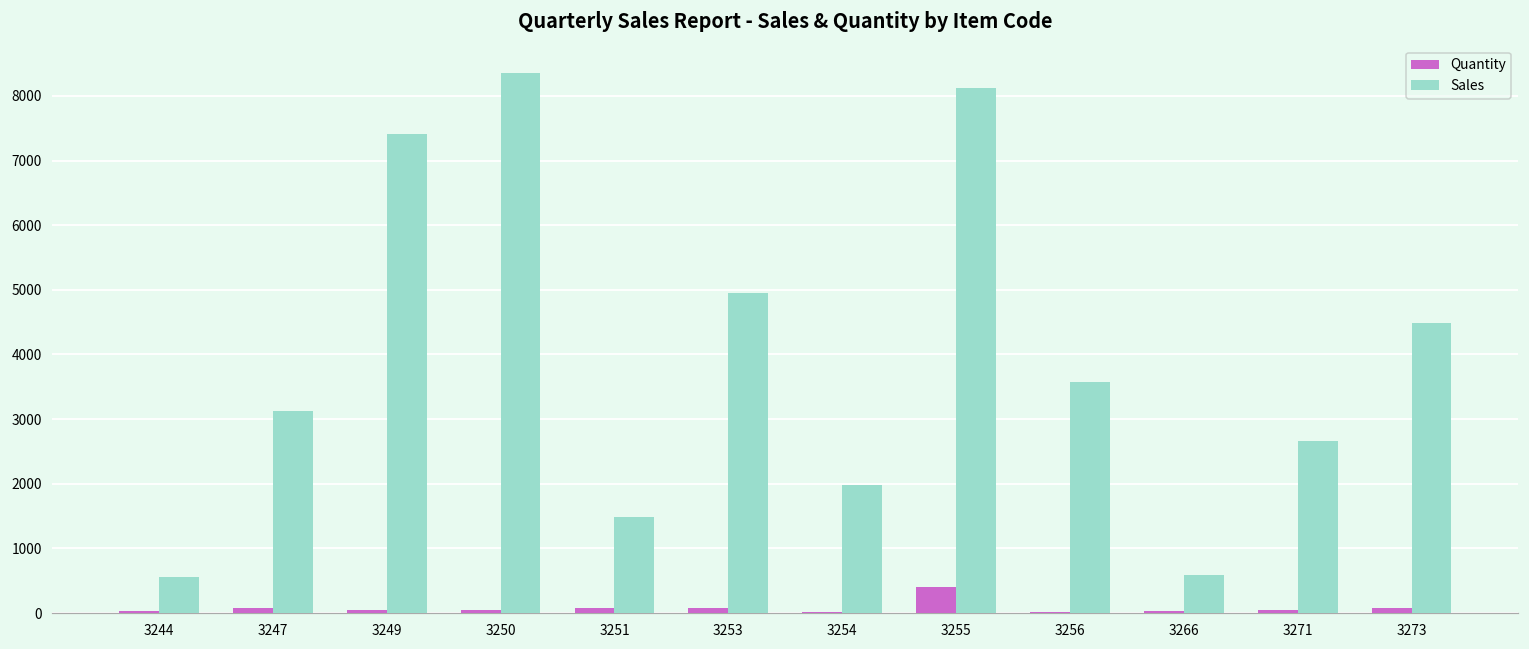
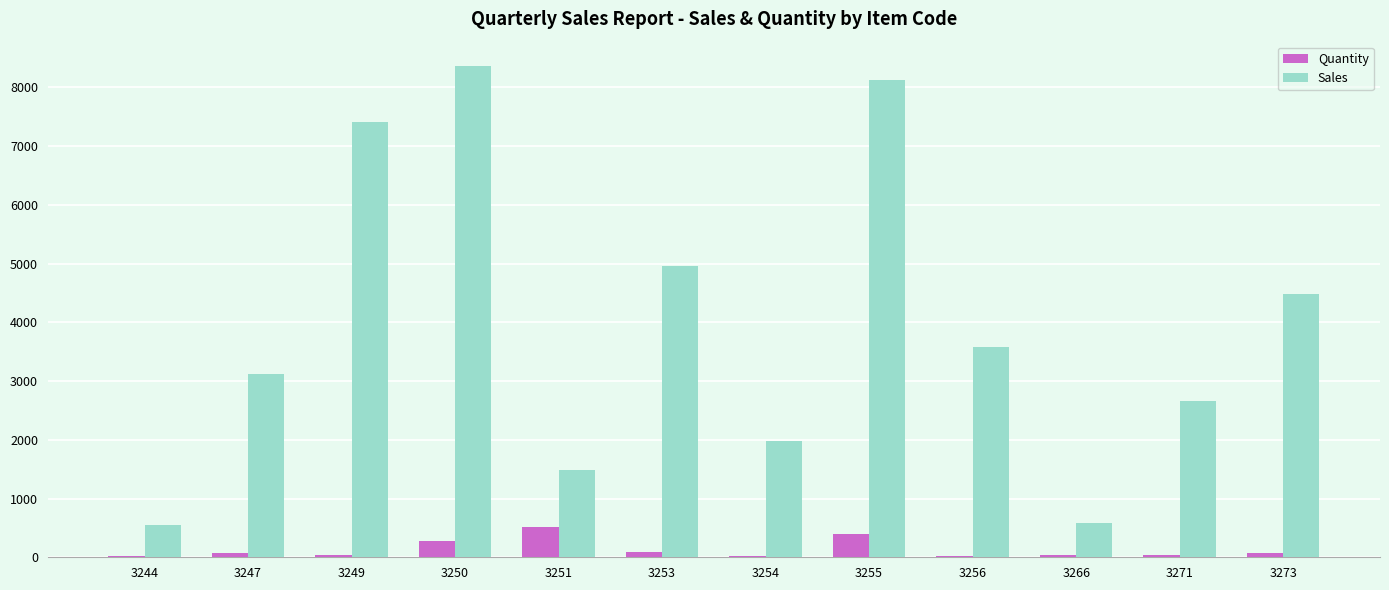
Quantity, 3250: 0 -> 300
Quantity, 3251: 100 -> 500
